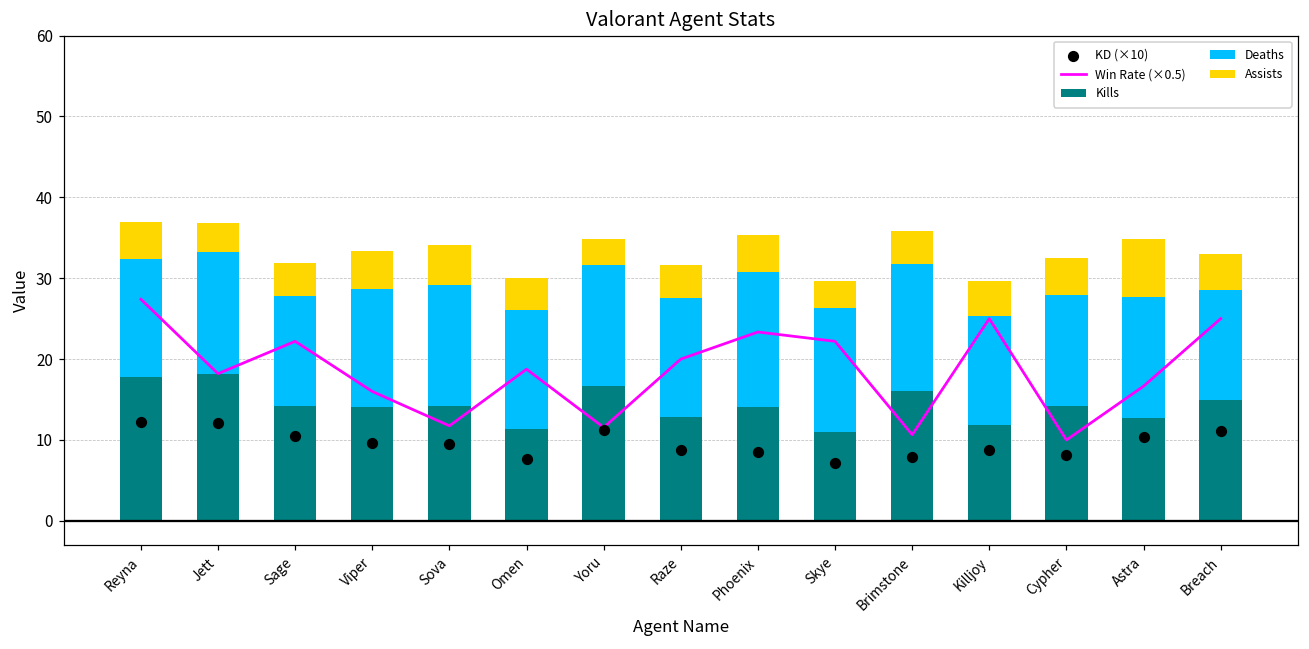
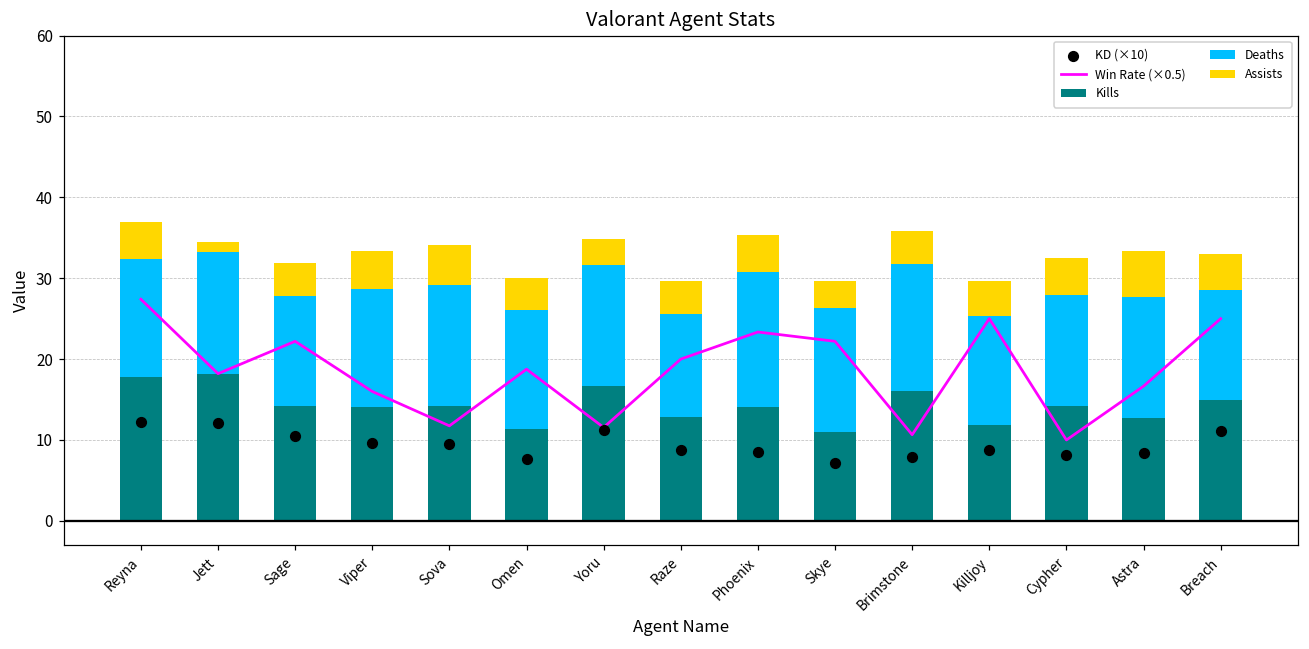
Assists, Jett: 4 -> 1
Deaths, Raze: 15 -> 13
Assists, Astra: 7 -> 6
KD (×10), Astra: 10 -> 8
